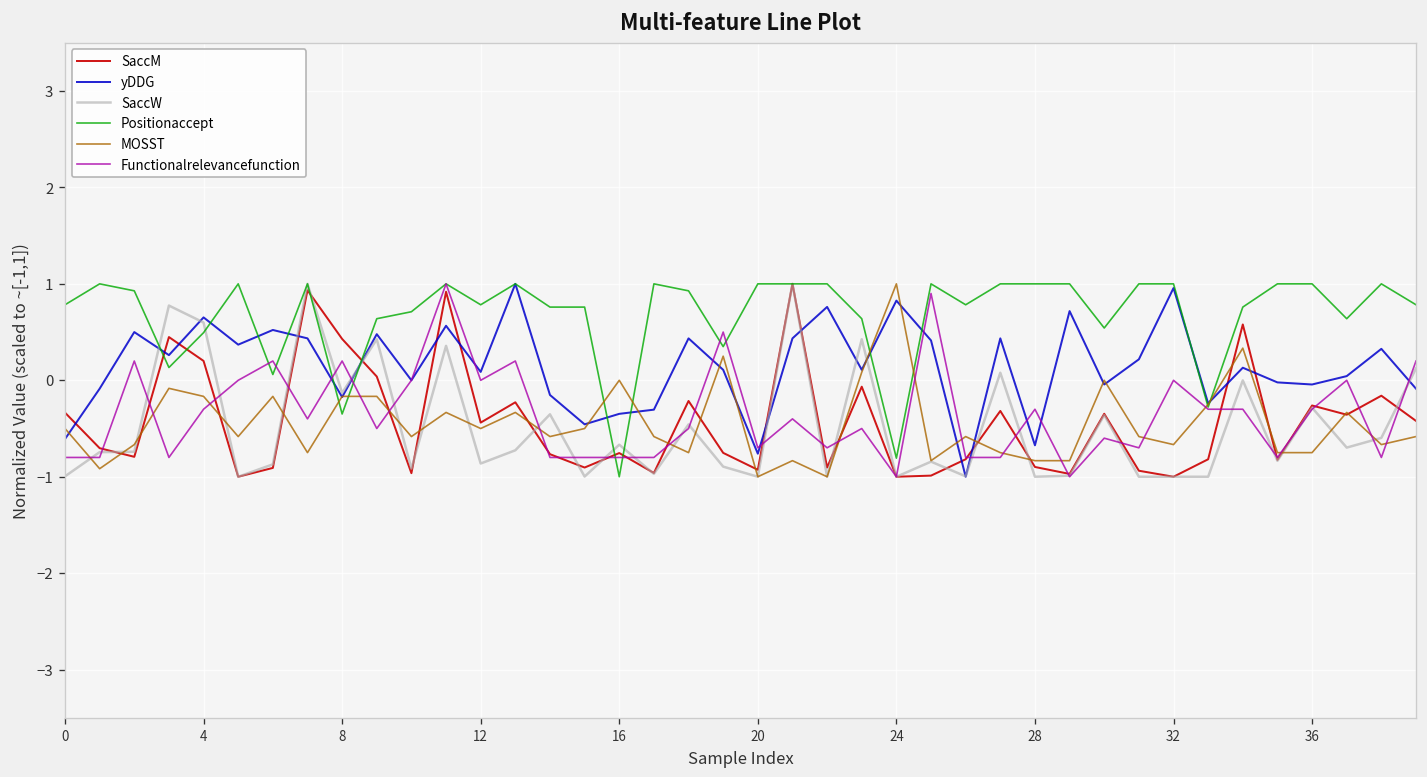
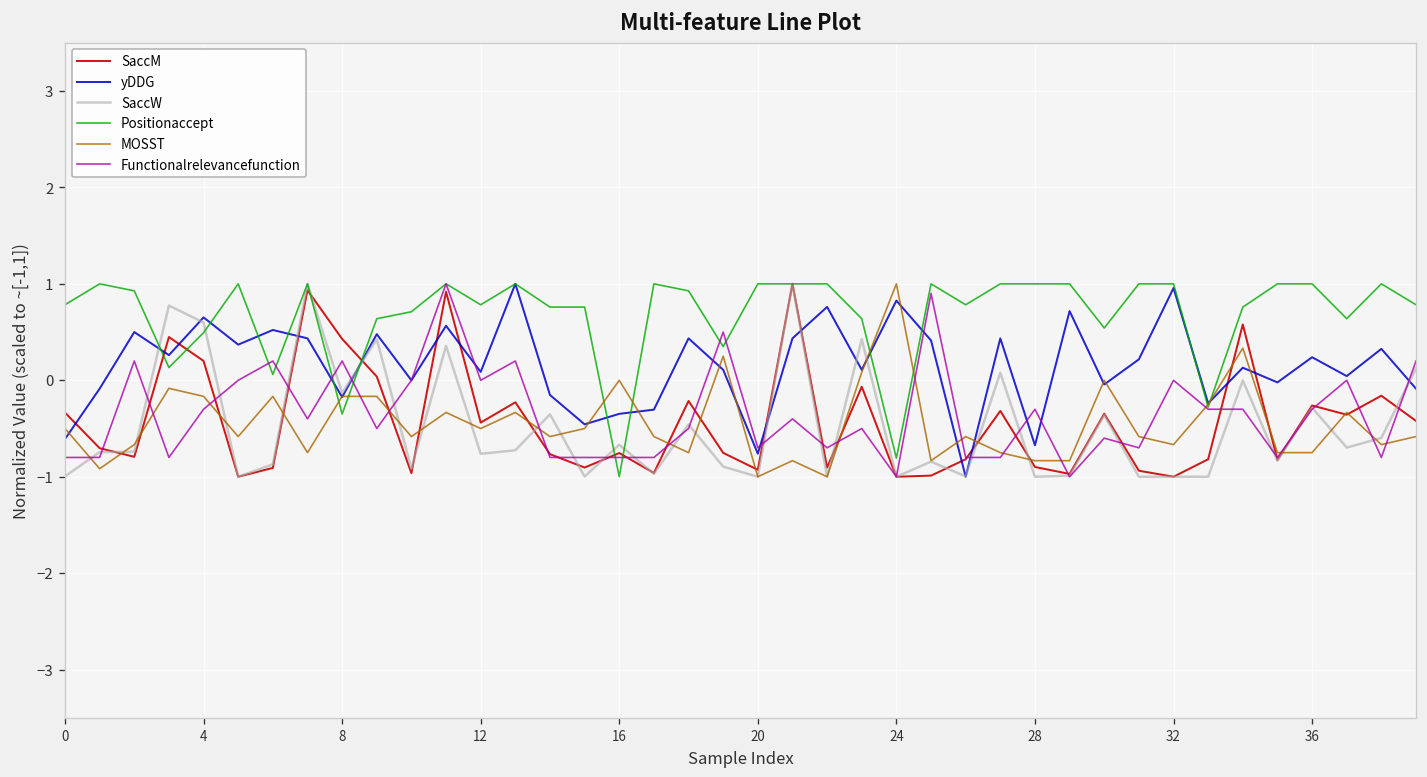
SaccW, 12: -0.9 -> -0.8
yDDG, 36: 0.0 -> 0.2
